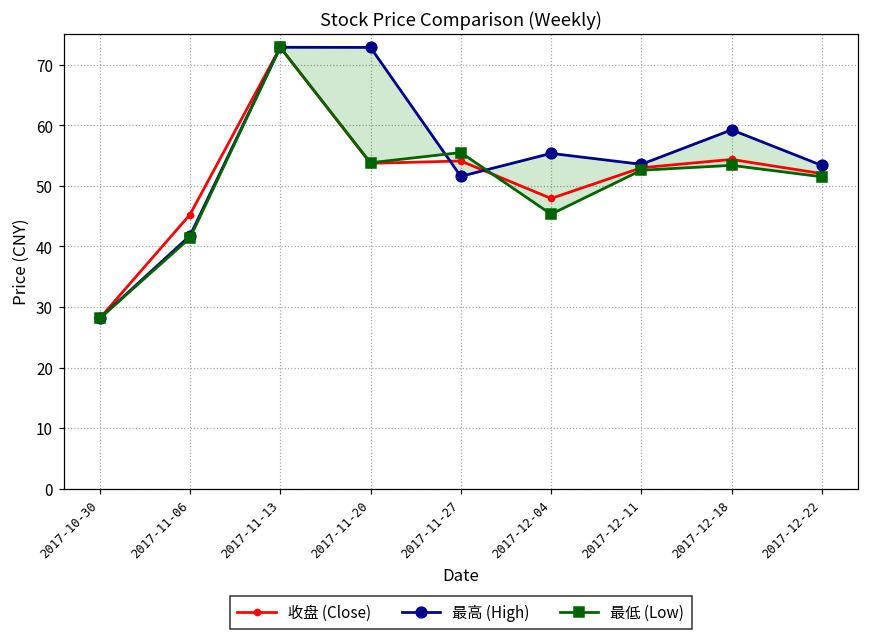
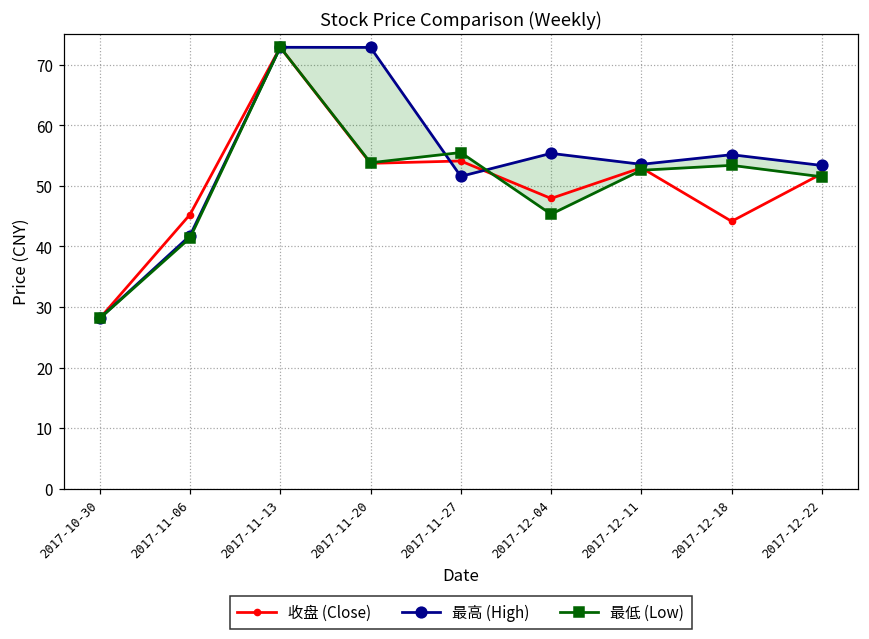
收盘 (Close), 2017-12-18: 54 -> 44
最高 (High), 2017-12-18: 59 -> 55
